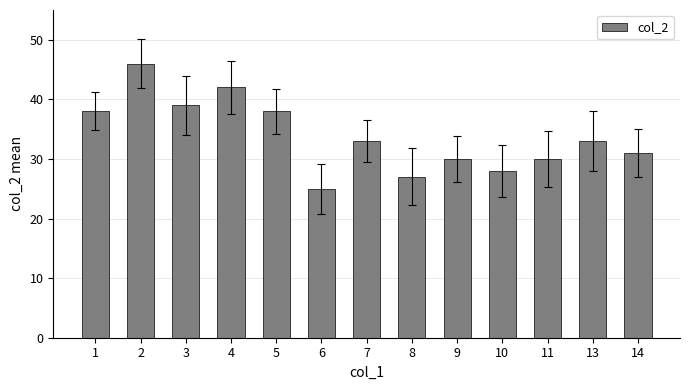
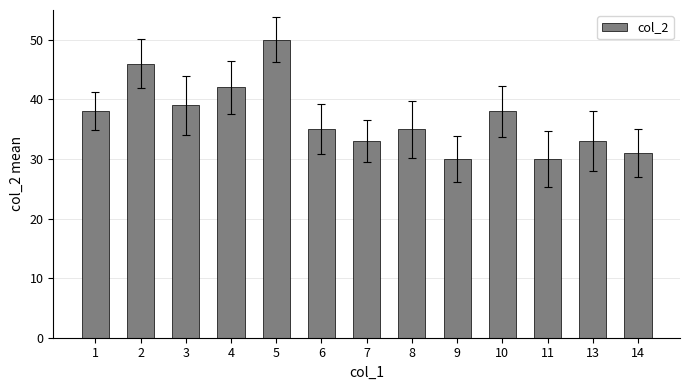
col_2, 5: 38 -> 50
col_2, 6: 25 -> 35
col_2, 8: 27 -> 35
col_2, 10: 28 -> 38
